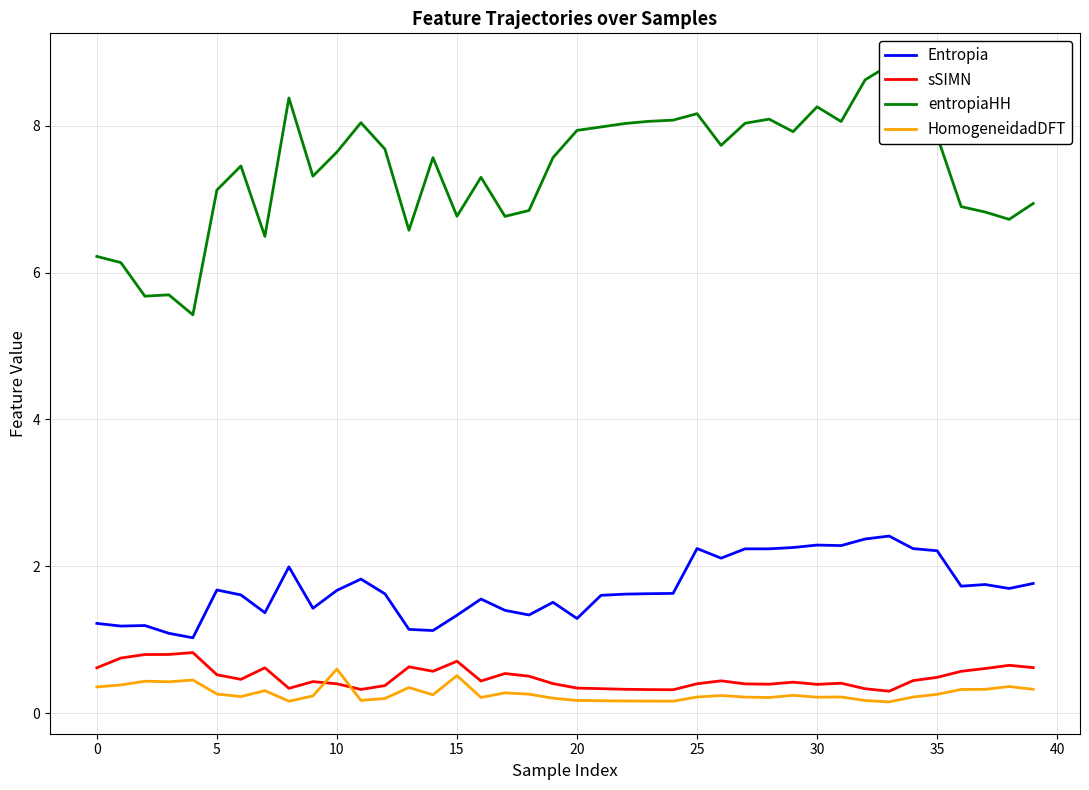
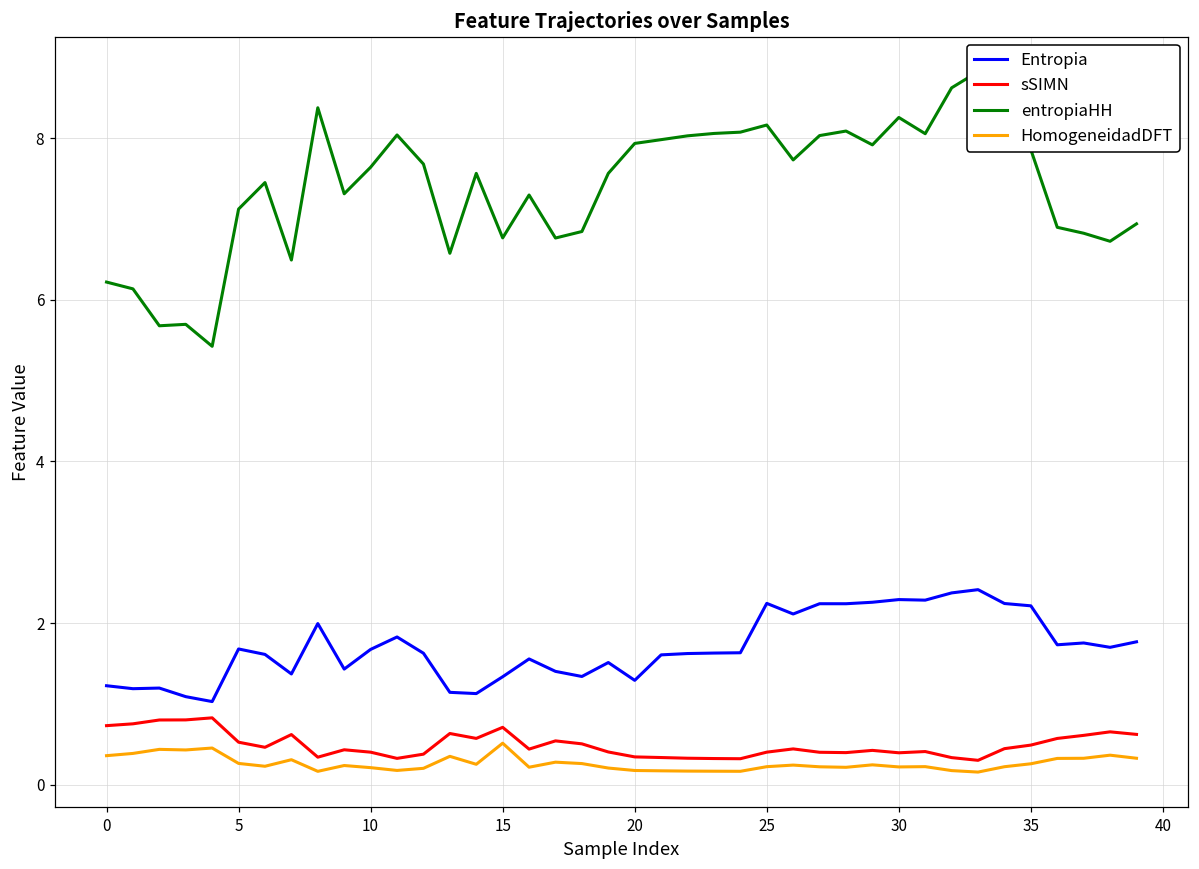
sSIMN, 0: 0.6 -> 0.7
HomogeneidadDFT, 10: 0.6 -> 0.2
